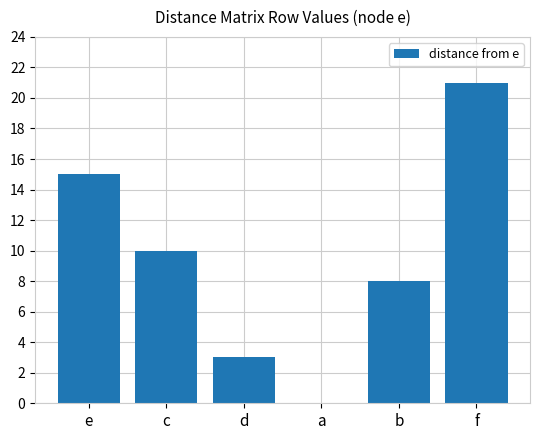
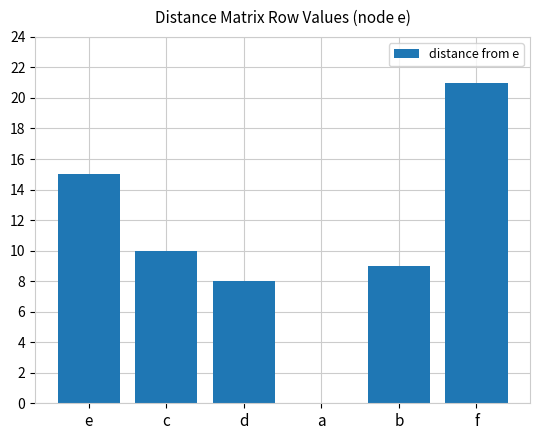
d: 3 -> 8
b: 8 -> 9
